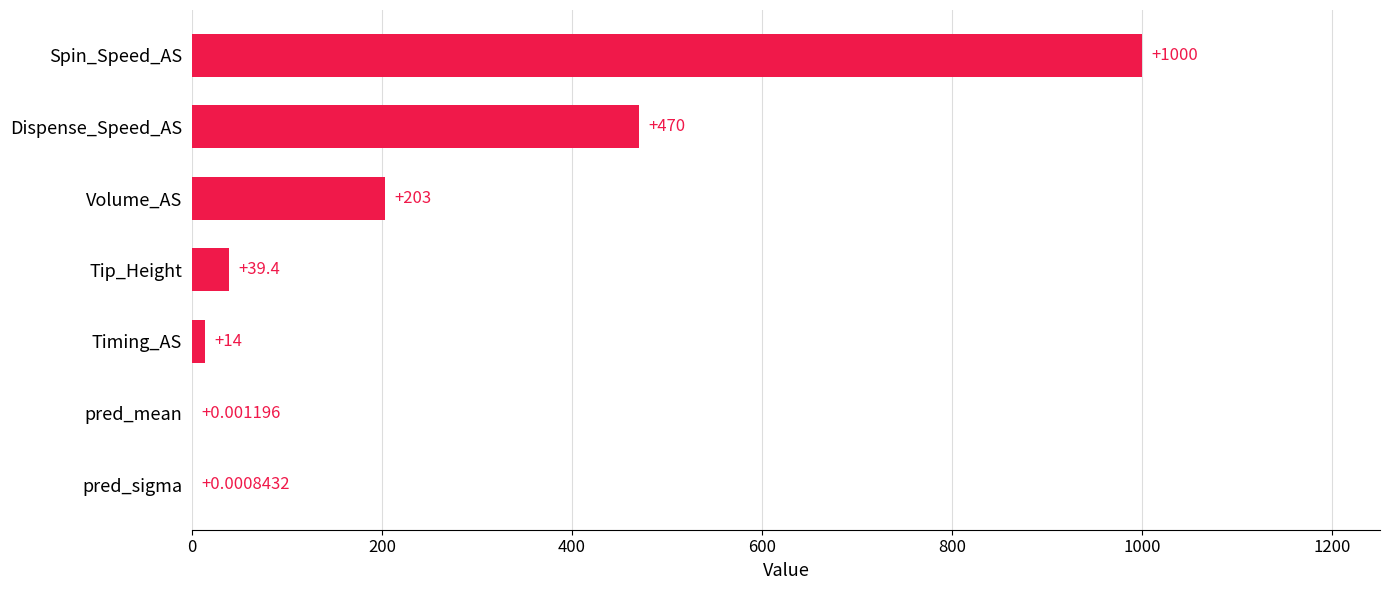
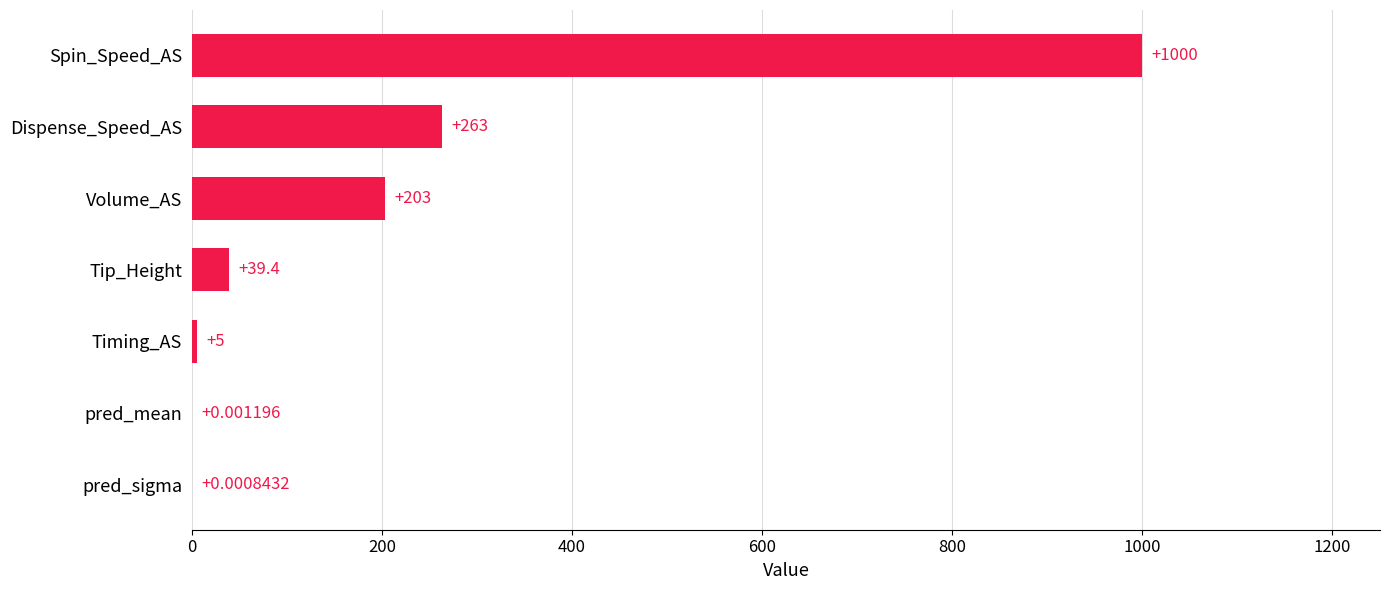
Dispense_Speed_AS: +470 -> +263
Timing_AS: +14 -> +5
